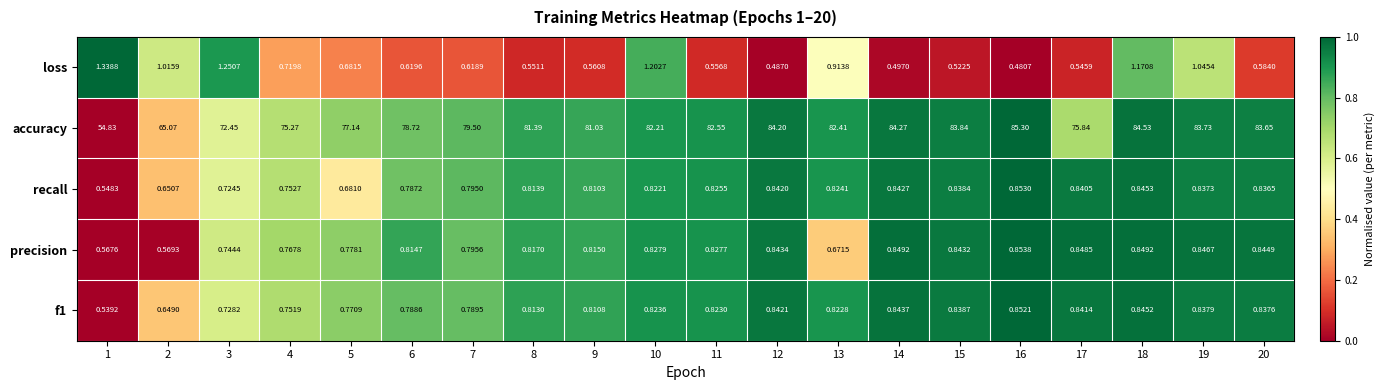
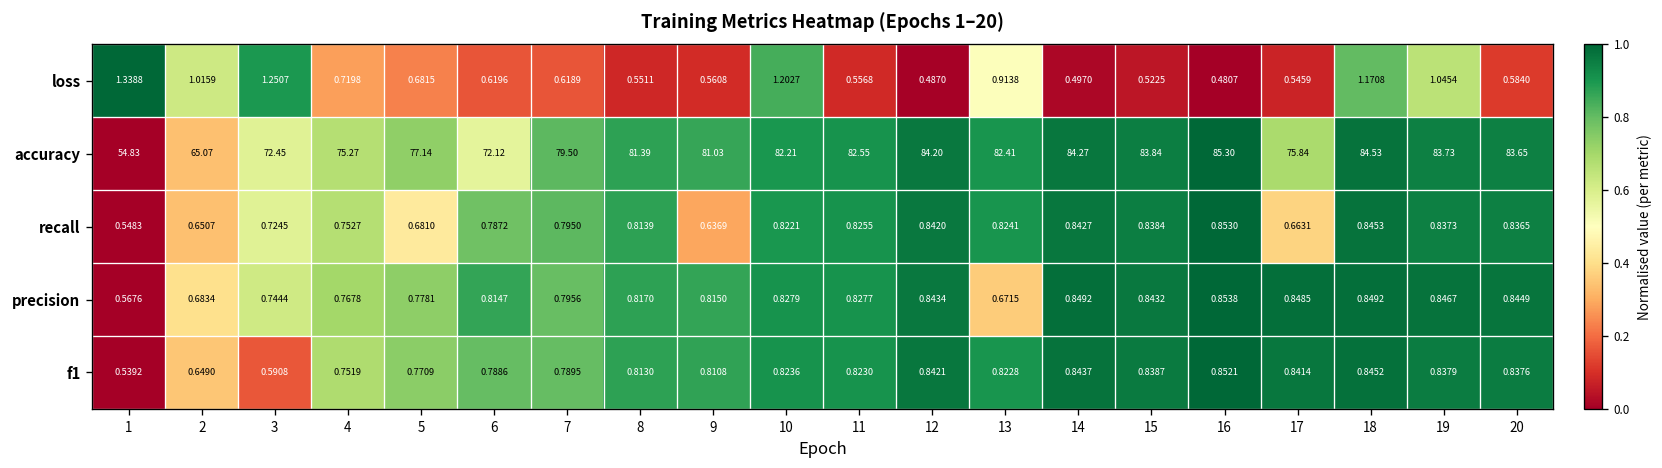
accuracy, 6: 78.72 -> 72.12
recall, 9: 0.8103 -> 0.6369
recall, 17: 0.8405 -> 0.6631
precision, 2: 0.5693 -> 0.6834
f1, 3: 0.7282 -> 0.5908
